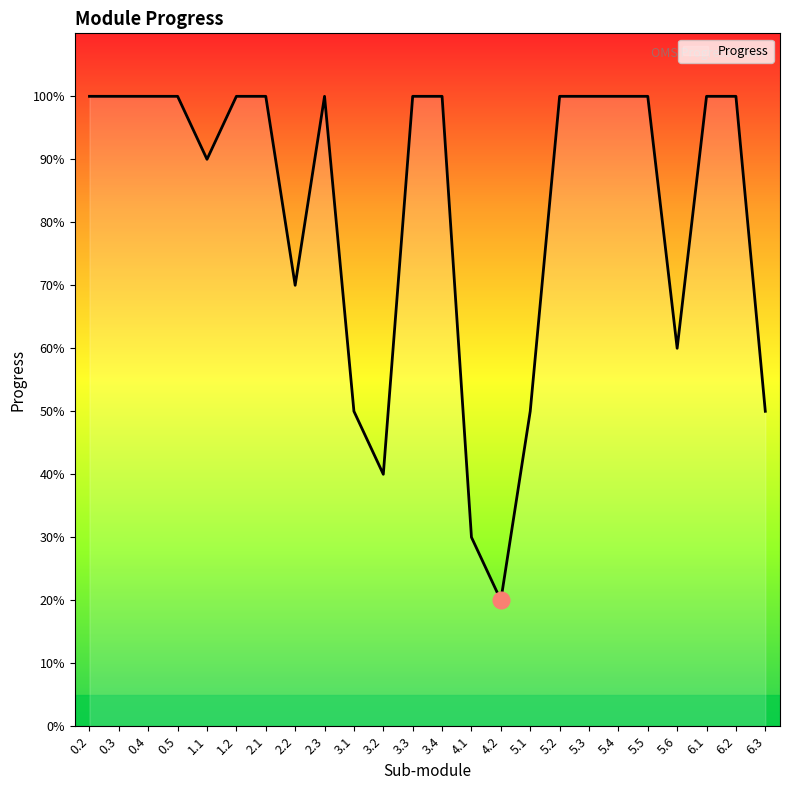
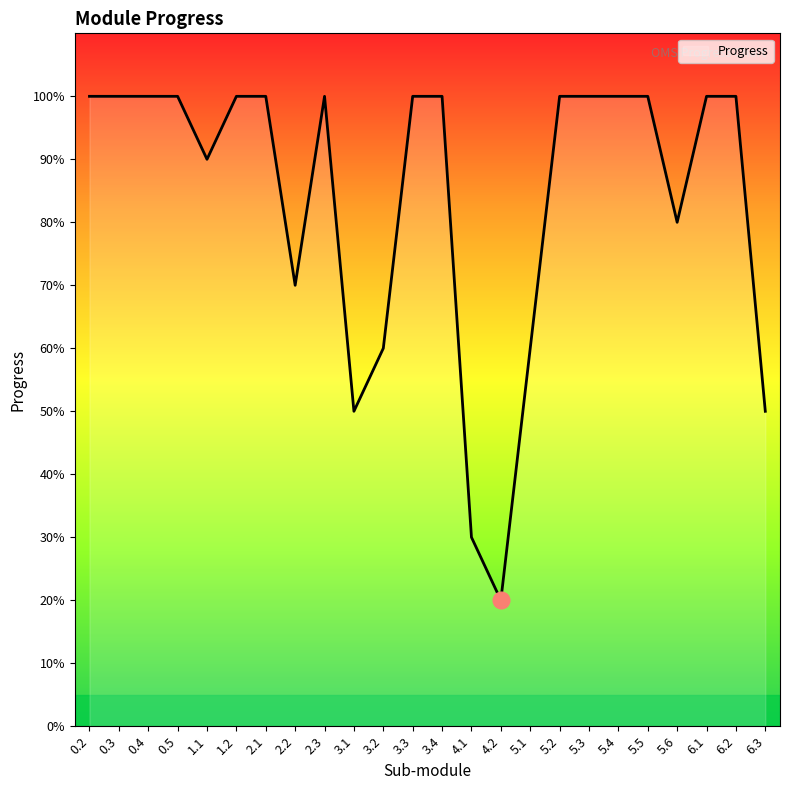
Progress, 3.2: 40% -> 60%
Progress, 5.1: 50% -> 60%
Progress, 5.6: 60% -> 80%
